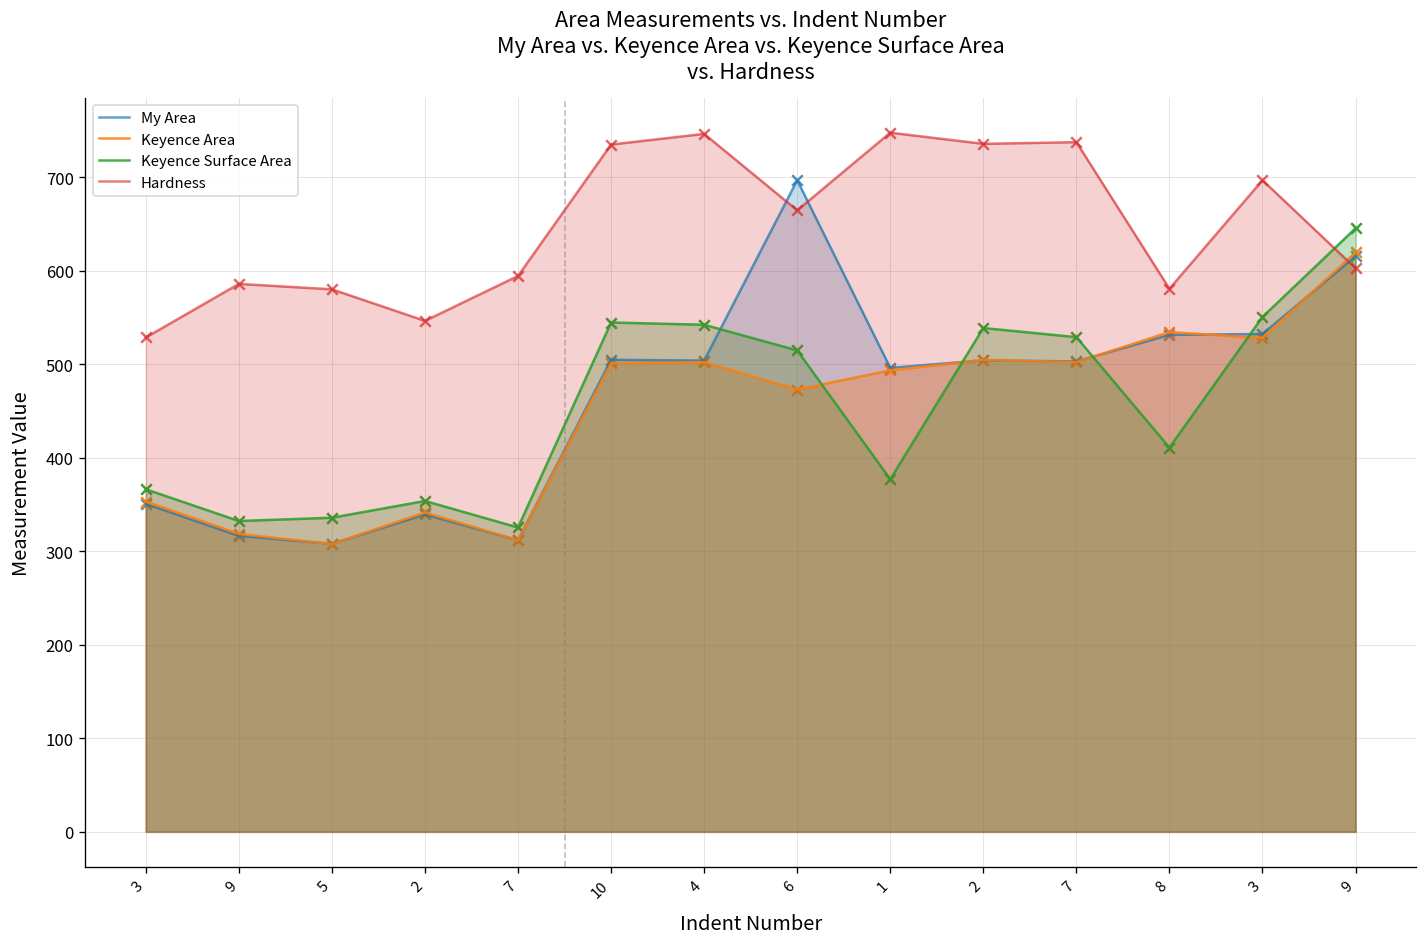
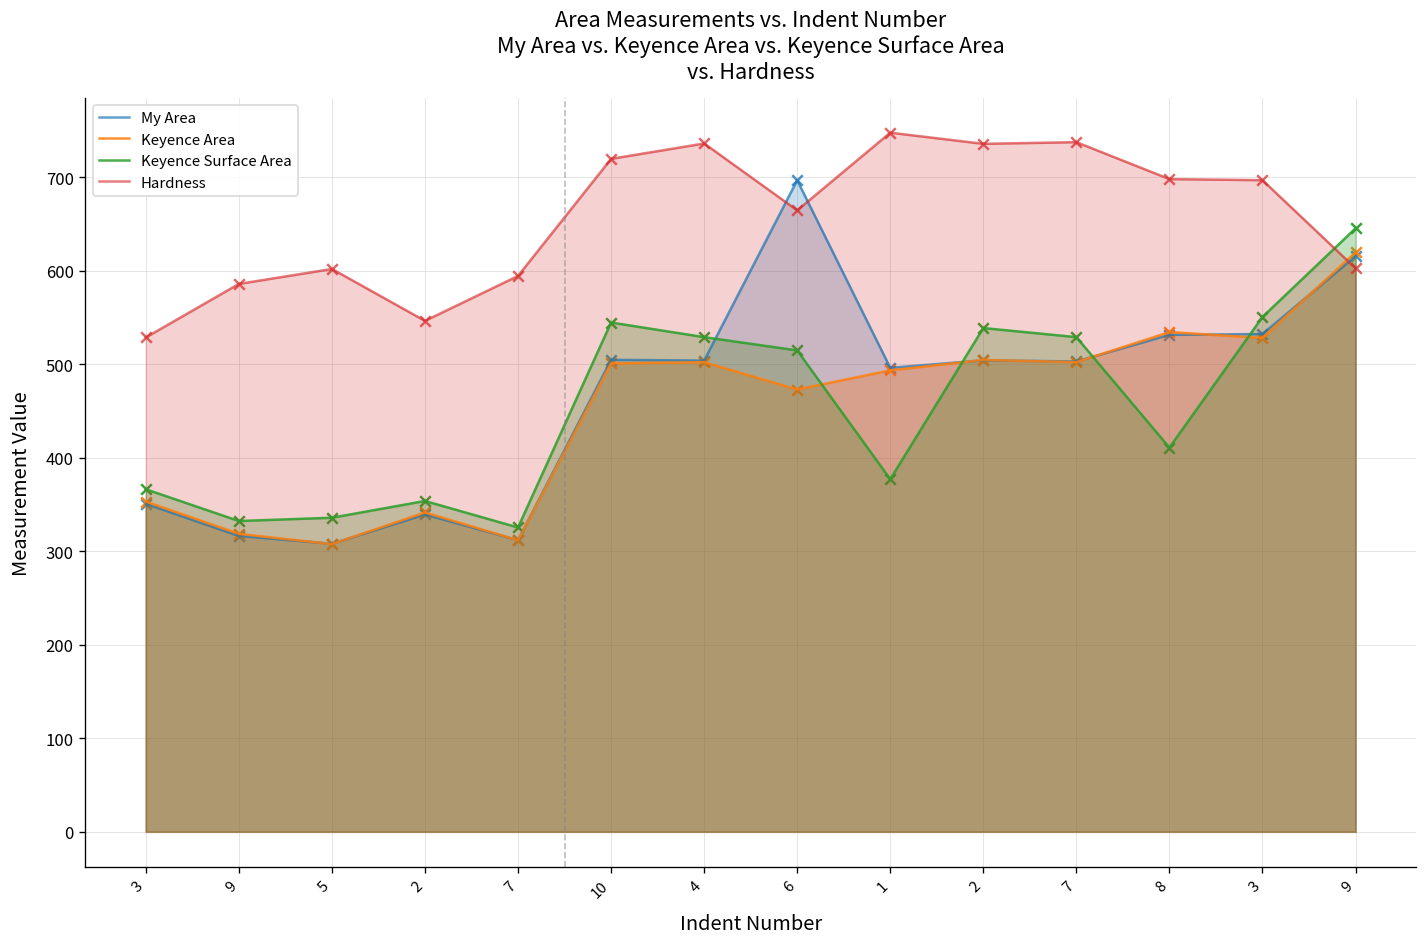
Hardness, 5: 580 -> 600
Hardness, 10: 730 -> 720
Keyence Surface Area, 4: 540 -> 530
Hardness, 4: 750 -> 740
Hardness, 8: 580 -> 700
